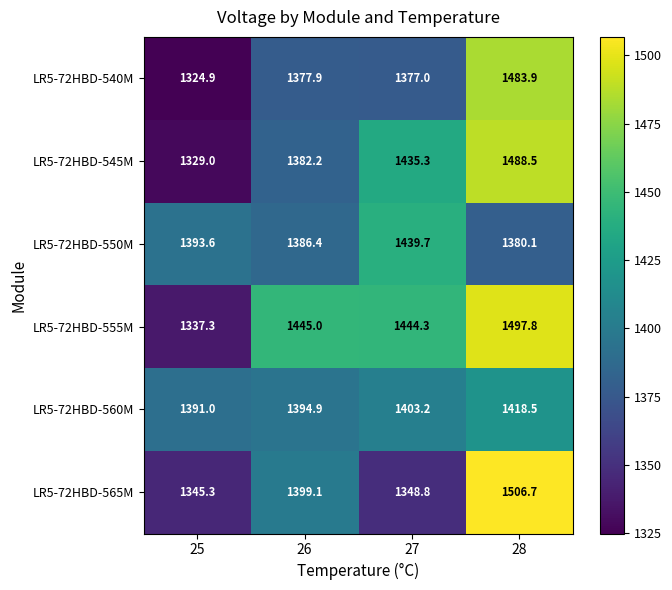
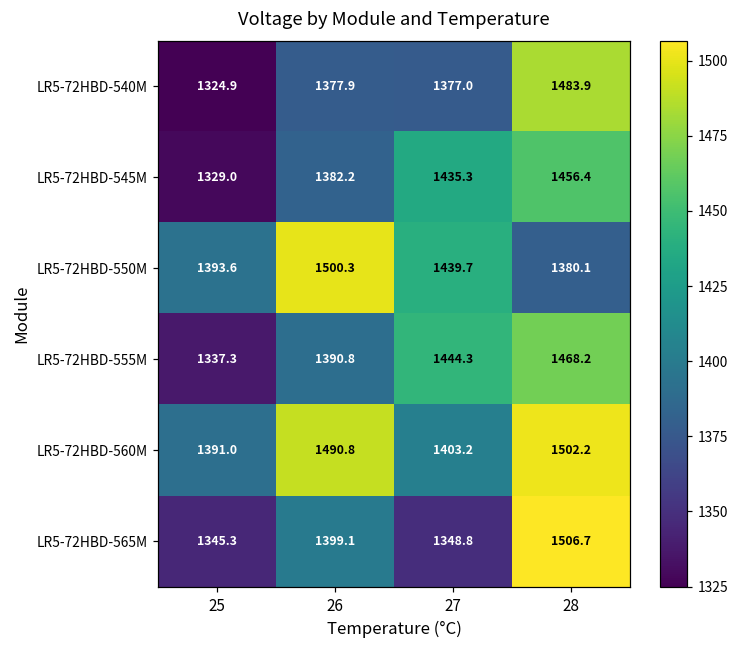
LR5-72HBD-545M, 28: 1488.5 -> 1456.4
LR5-72HBD-550M, 26: 1386.4 -> 1500.3
LR5-72HBD-555M, 26: 1445.0 -> 1390.8
LR5-72HBD-555M, 28: 1497.8 -> 1468.2
LR5-72HBD-560M, 26: 1394.9 -> 1490.8
LR5-72HBD-560M, 28: 1418.5 -> 1502.2
